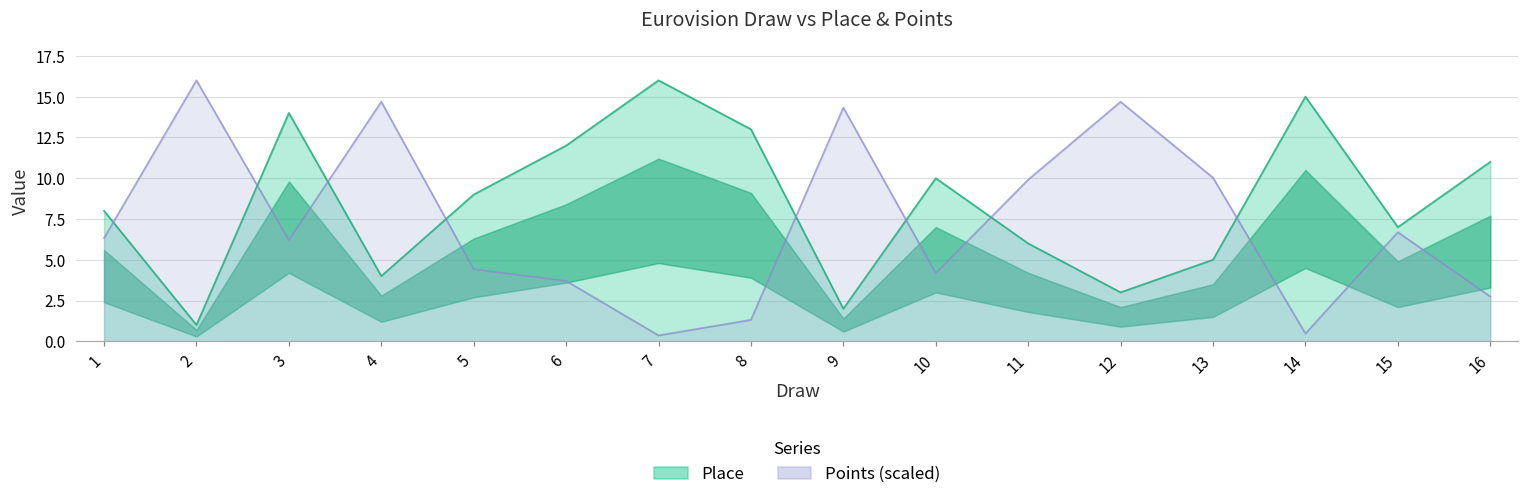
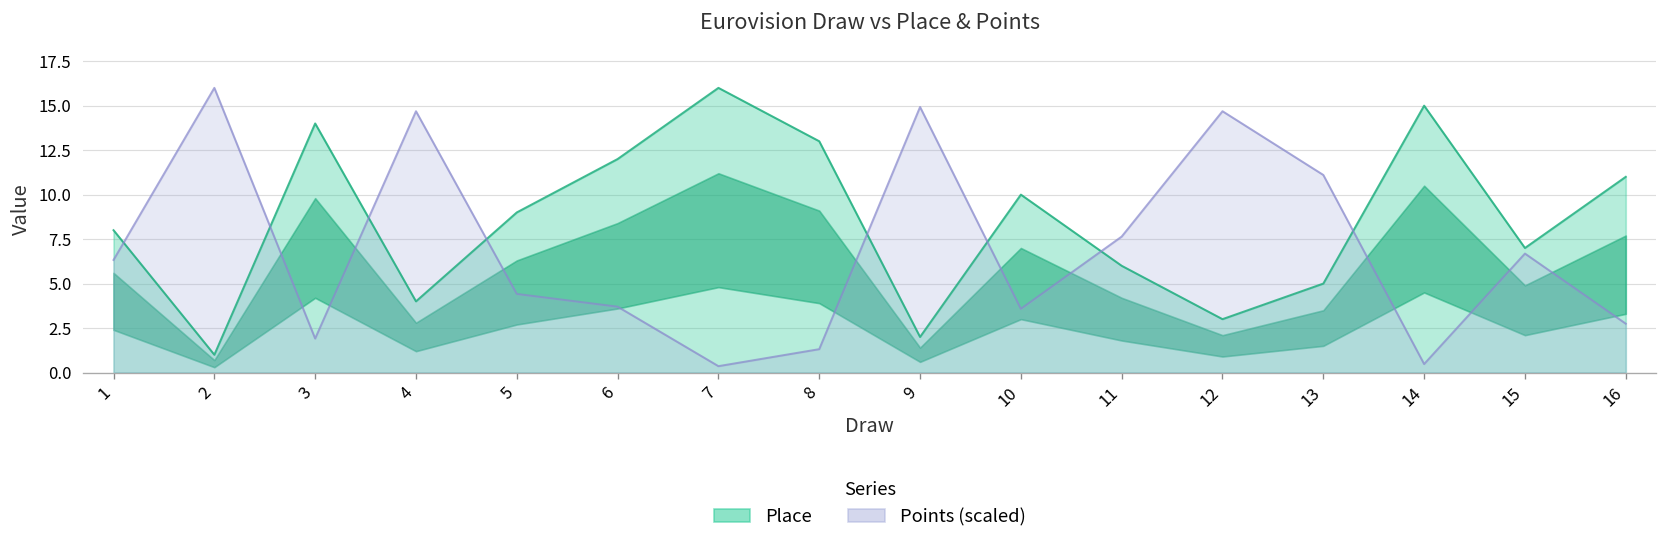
Points (scaled), 3: 6.2 -> 1.9
Points (scaled), 9: 14.3 -> 14.9
Points (scaled), 10: 4.2 -> 3.6
Points (scaled), 11: 9.9 -> 7.6
Points (scaled), 13: 10.0 -> 11.1
